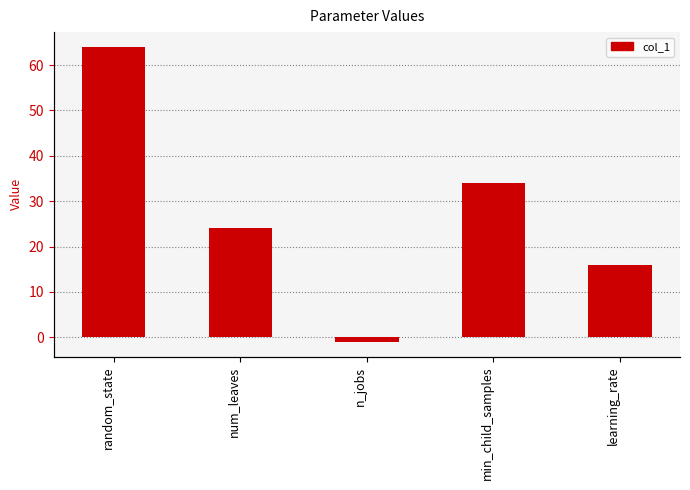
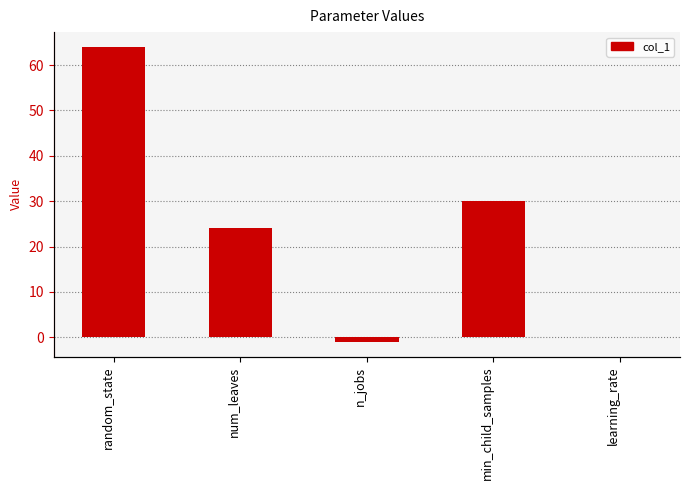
min_child_samples: 34 -> 30
learning_rate: 16 -> 0
